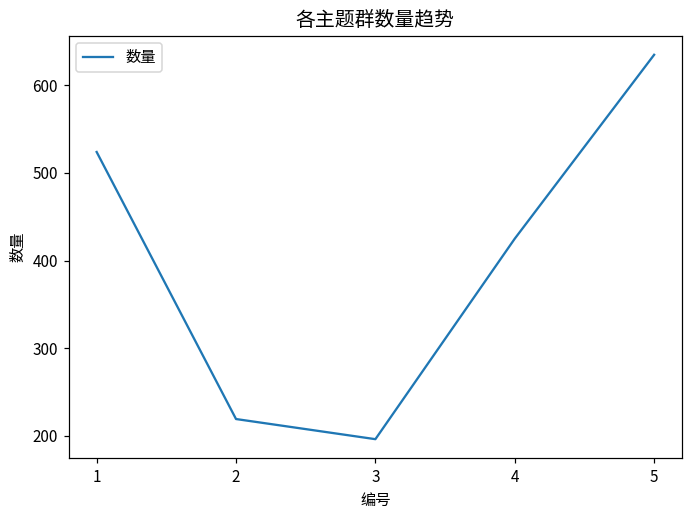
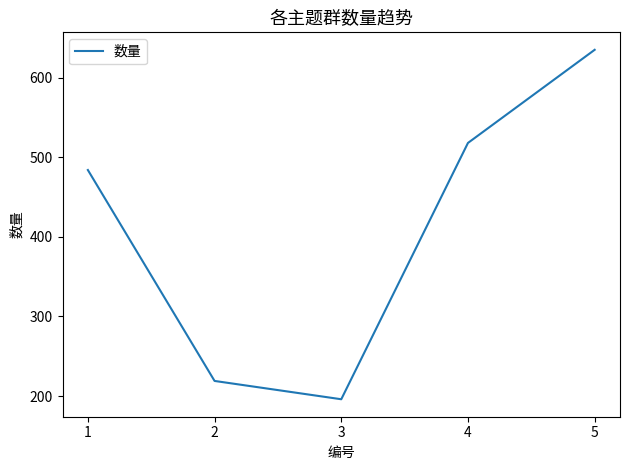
1: 520 -> 480
4: 430 -> 520
